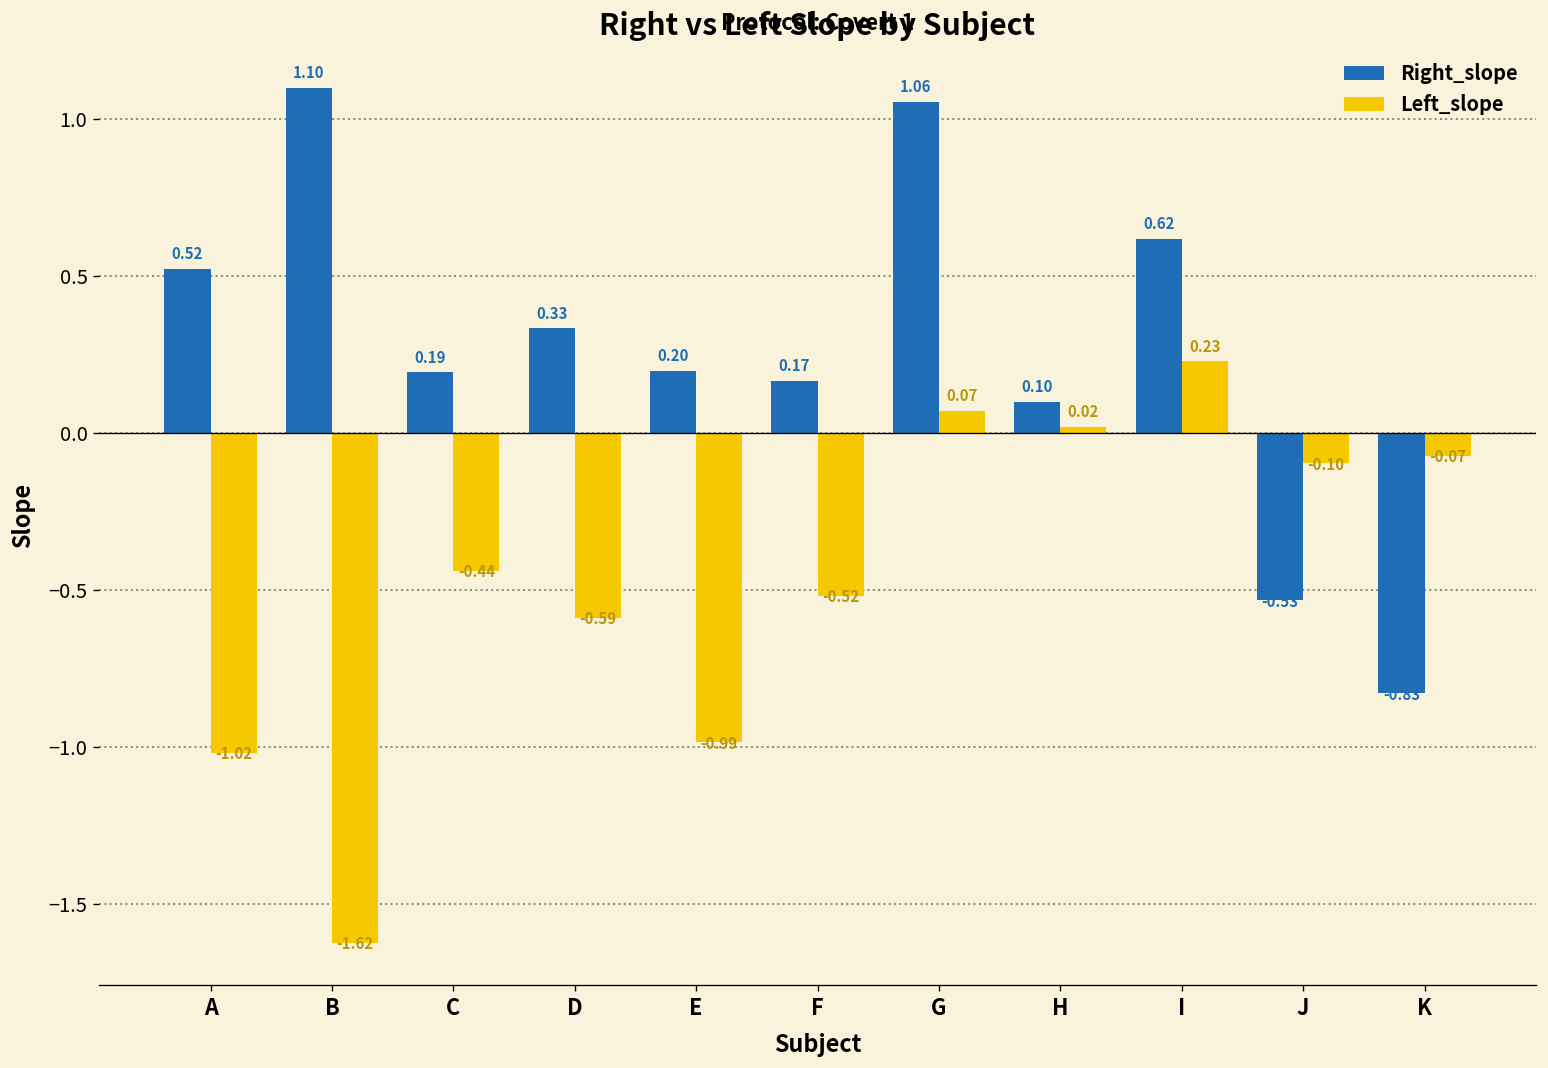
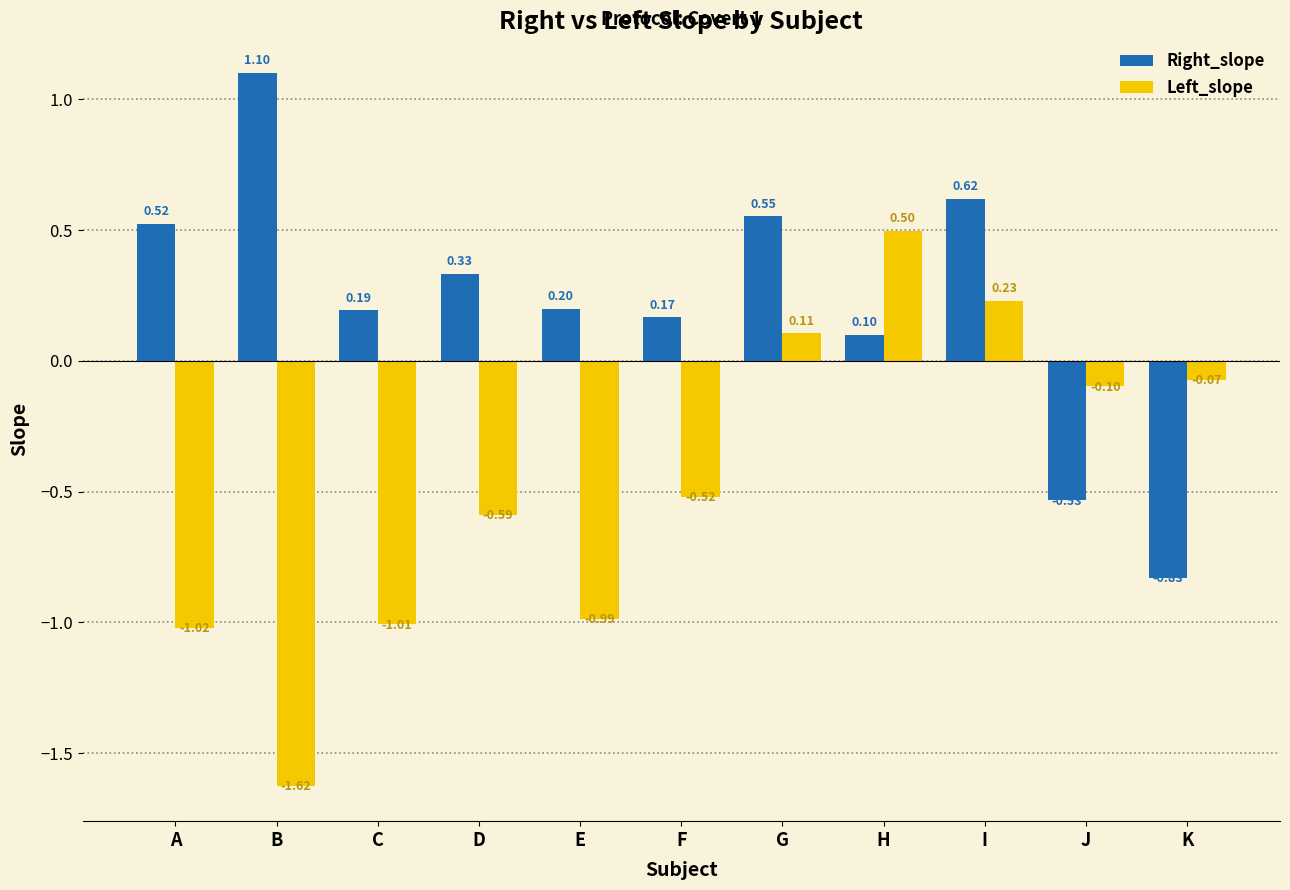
Left_slope, C: -0.44 -> -1.01
Right_slope, G: 1.06 -> 0.55
Left_slope, G: 0.07 -> 0.11
Left_slope, H: 0.02 -> 0.50
